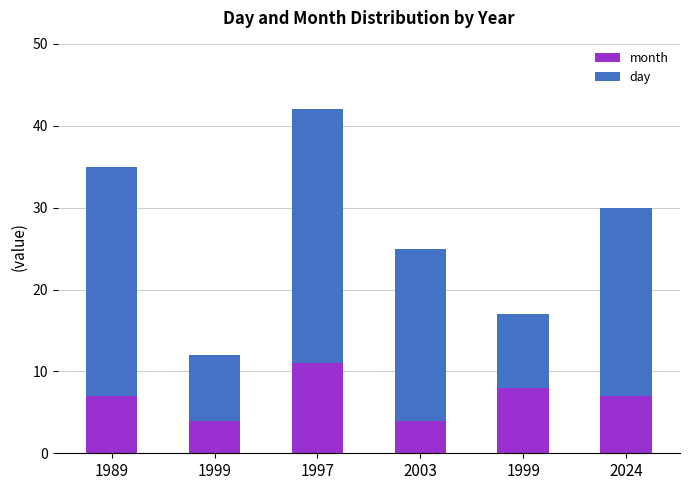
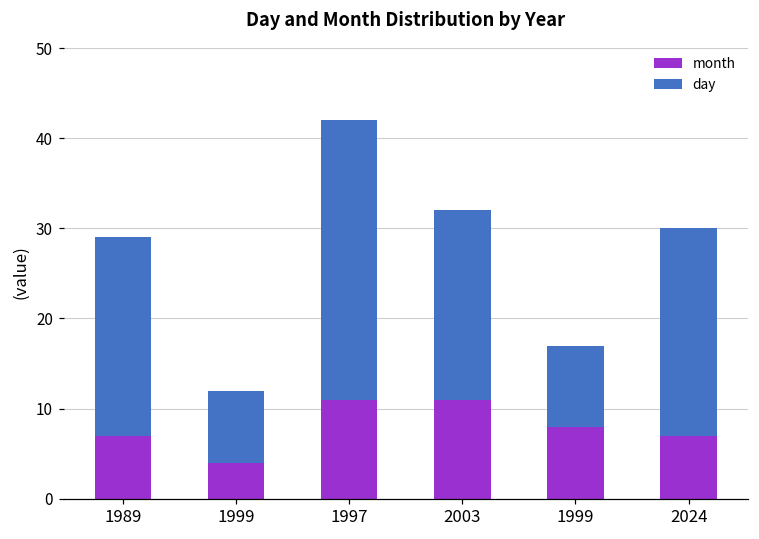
day, 1989: 28 -> 22
month, 2003: 4 -> 11
